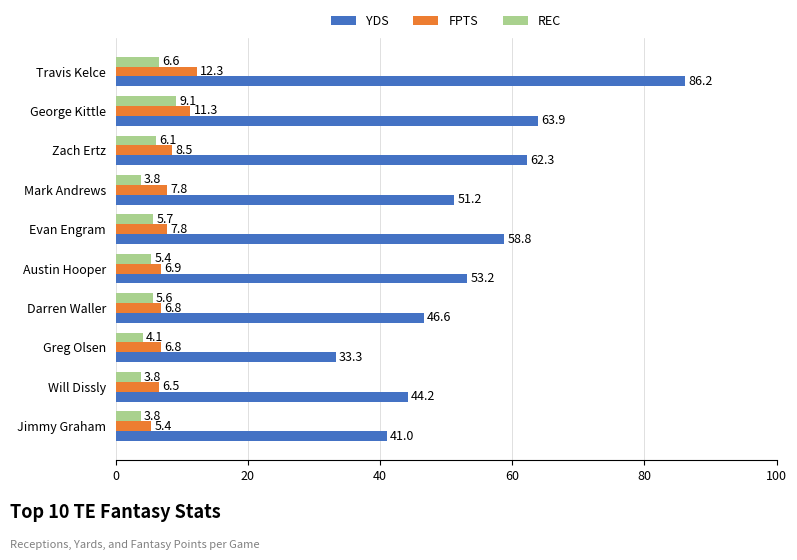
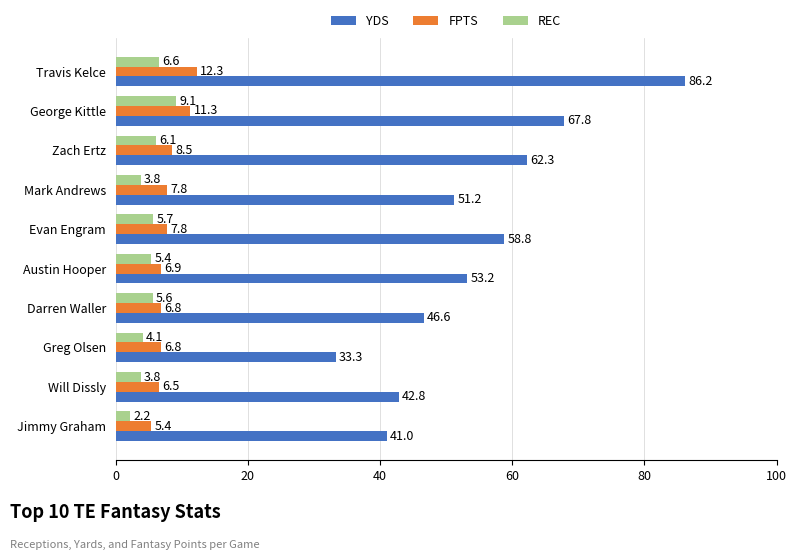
YDS, George Kittle: 63.9 -> 67.8
YDS, Will Dissly: 44.2 -> 42.8
REC, Jimmy Graham: 3.8 -> 2.2
